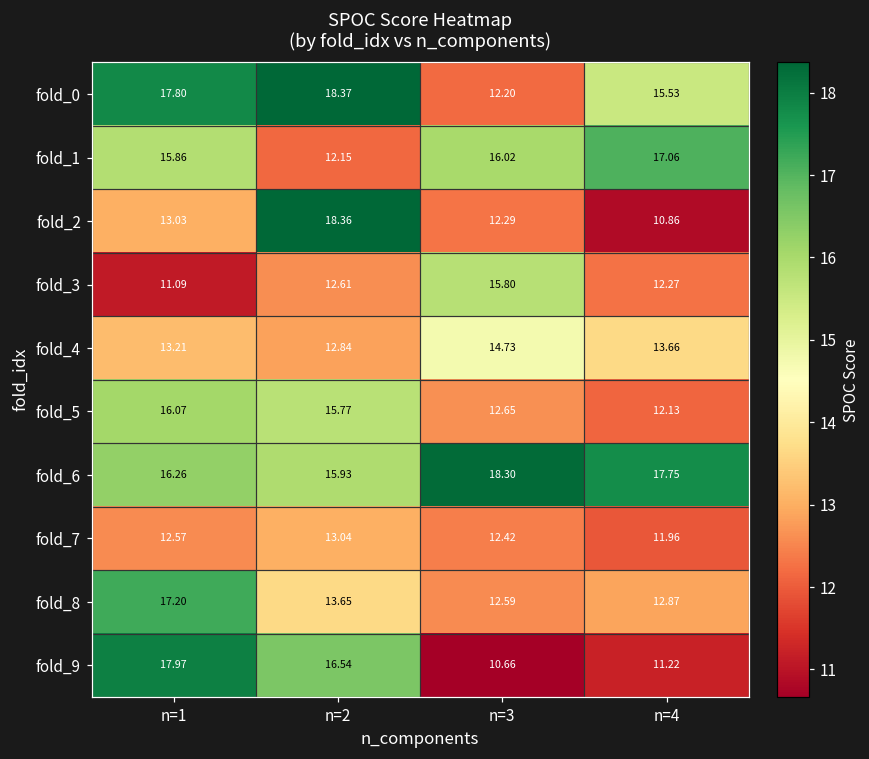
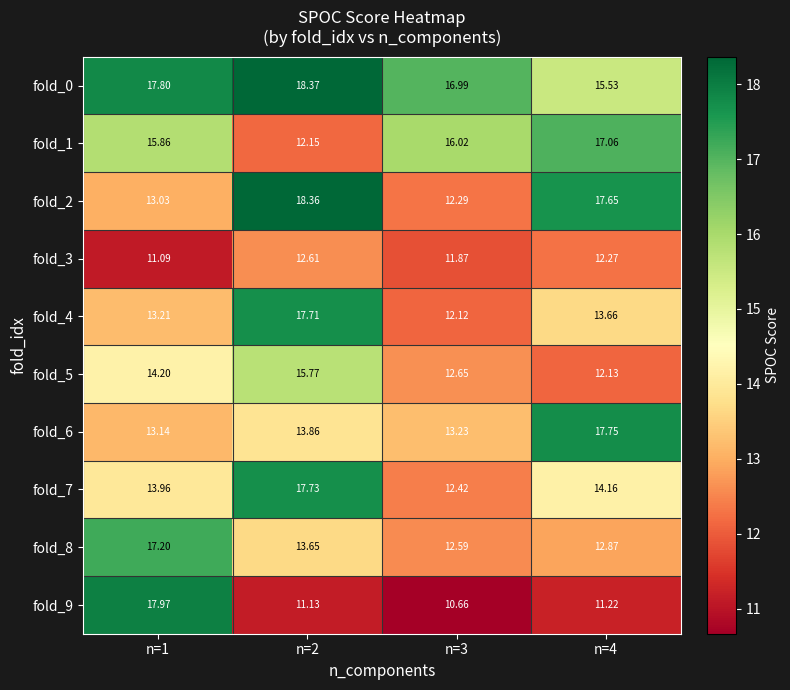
fold_0, n=3: 12.20 -> 16.99
fold_2, n=4: 10.86 -> 17.65
fold_3, n=3: 15.80 -> 11.87
fold_4, n=2: 12.84 -> 17.71
fold_4, n=3: 14.73 -> 12.12
fold_5, n=1: 16.07 -> 14.20
fold_6, n=1: 16.26 -> 13.14
fold_6, n=2: 15.93 -> 13.86
fold_6, n=3: 18.30 -> 13.23
fold_7, n=1: 12.57 -> 13.96
fold_7, n=2: 13.04 -> 17.73
fold_7, n=4: 11.96 -> 14.16
fold_9, n=2: 16.54 -> 11.13
